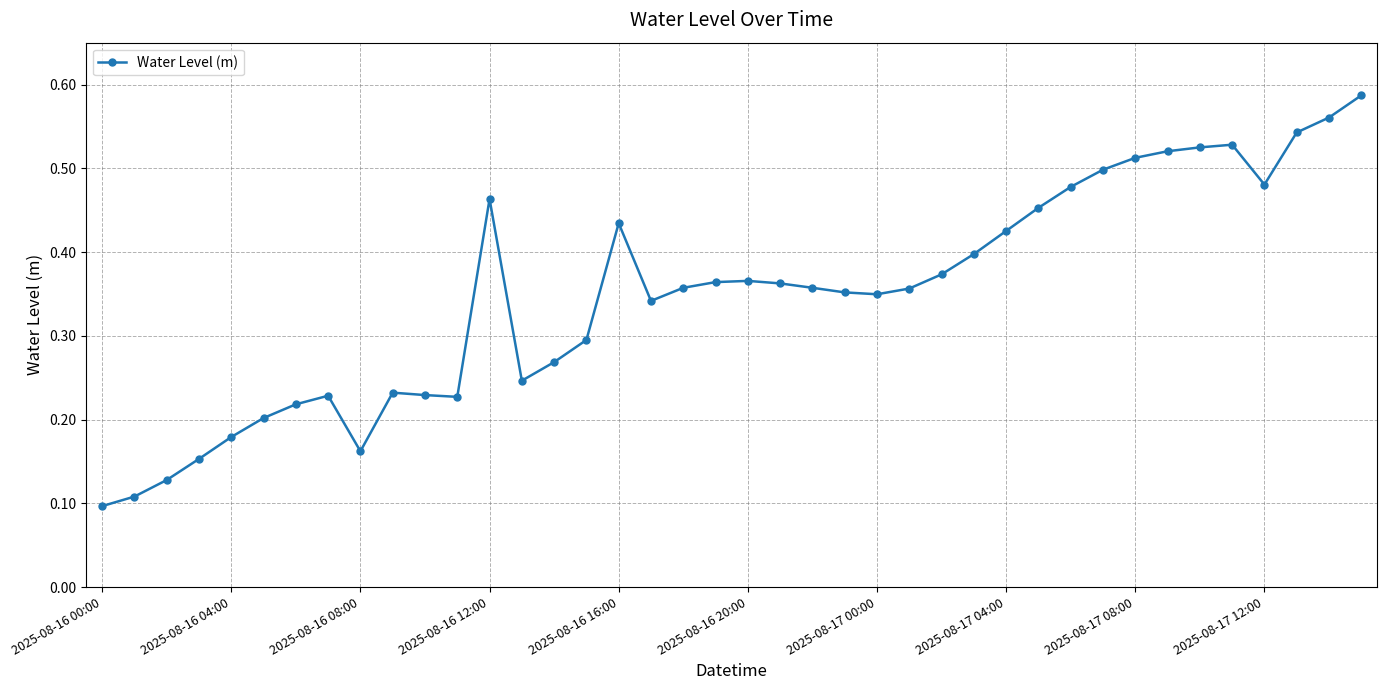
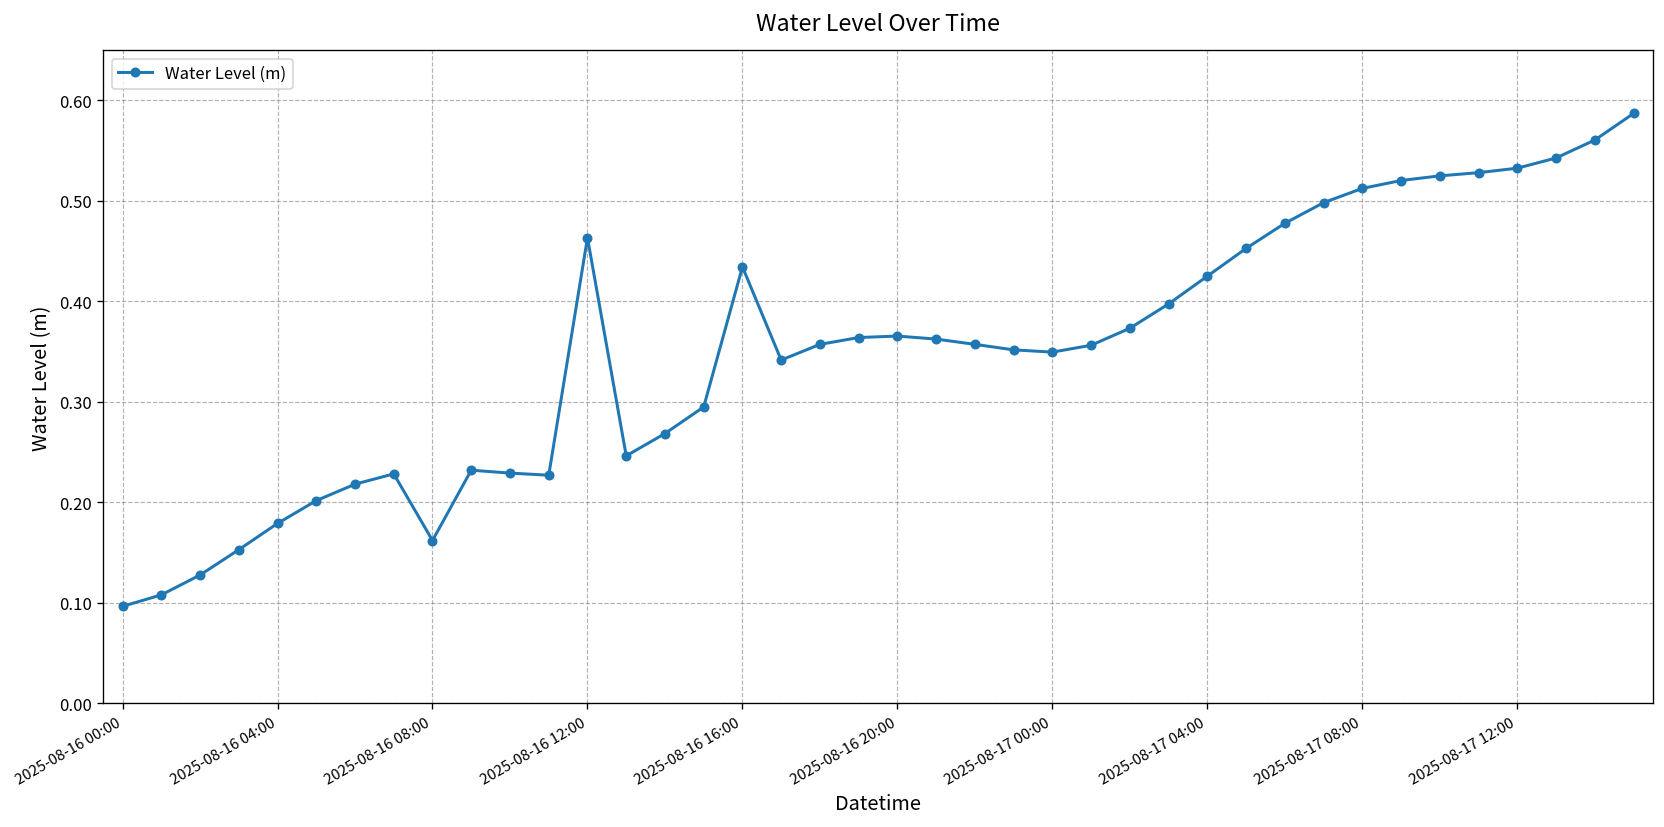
2025-08-17 12:00: 0.48 -> 0.53
